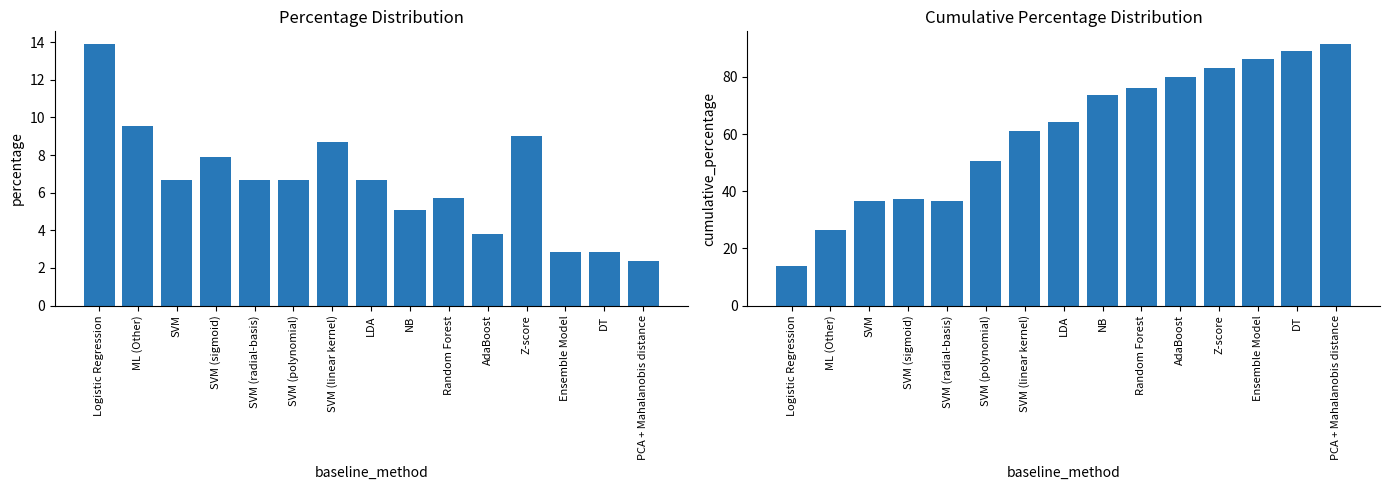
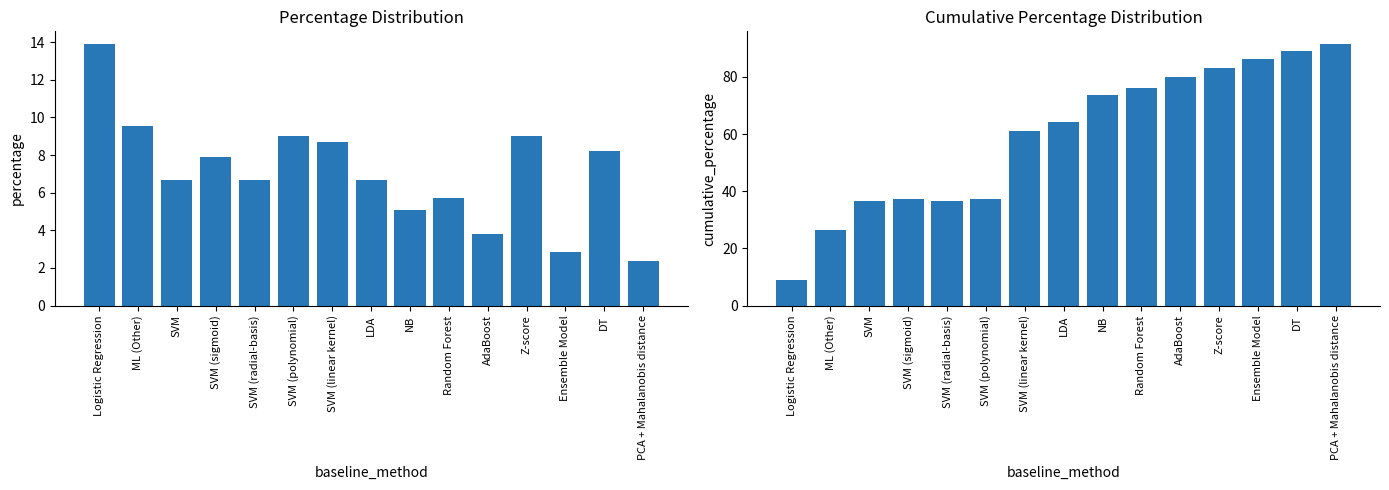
Percentage Distribution, SVM (polynomial): 6.7 -> 9.0
Percentage Distribution, DT: 2.9 -> 8.2
Cumulative Percentage Distribution, Logistic Regression: 14 -> 9
Cumulative Percentage Distribution, SVM (polynomial): 51 -> 37
